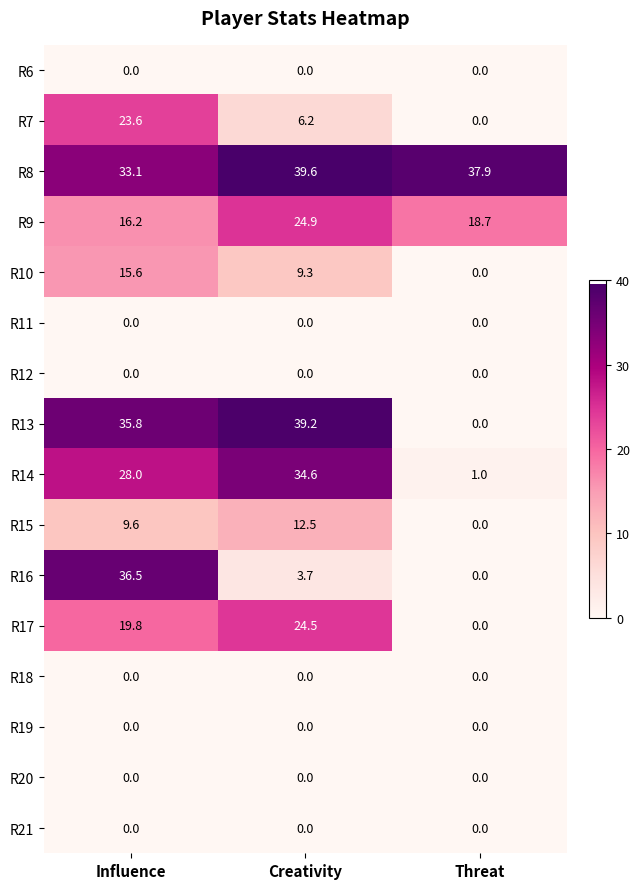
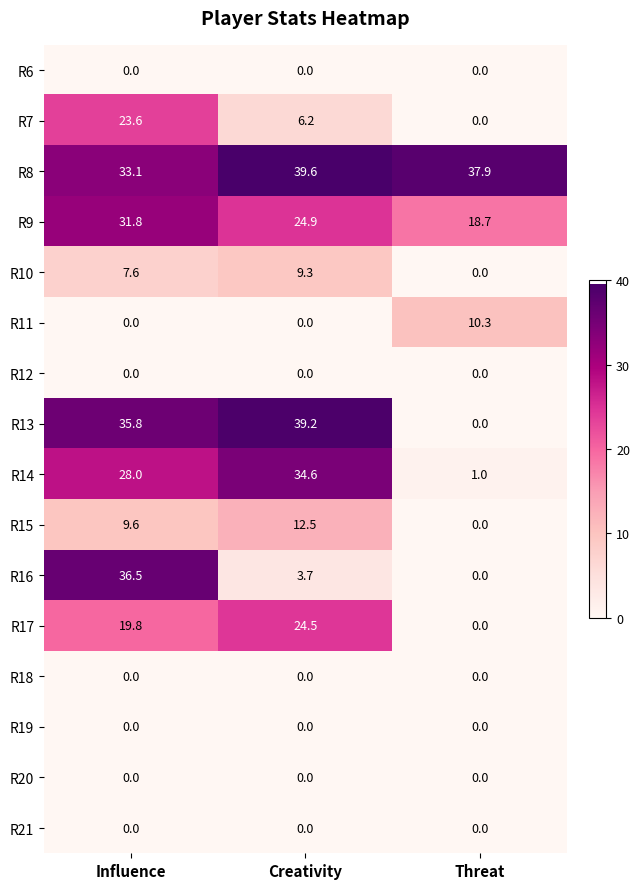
R9, Influence: 16.2 -> 31.8
R10, Influence: 15.6 -> 7.6
R11, Threat: 0.0 -> 10.3
